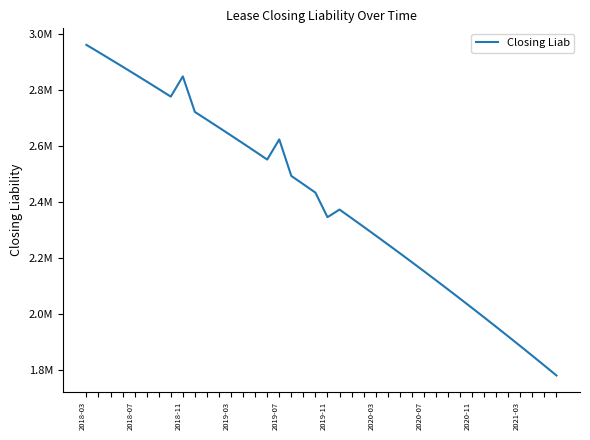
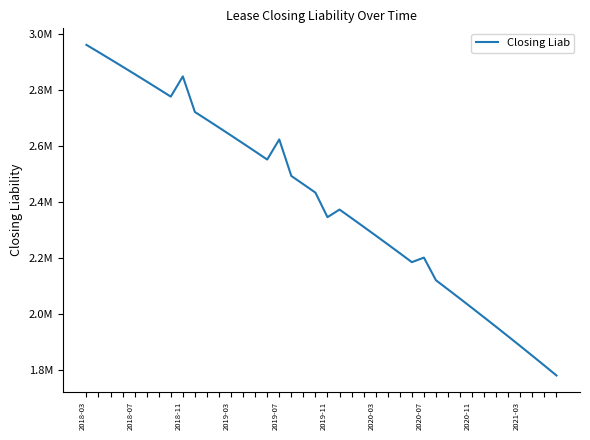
2020-07: 2150000 -> 2200000
